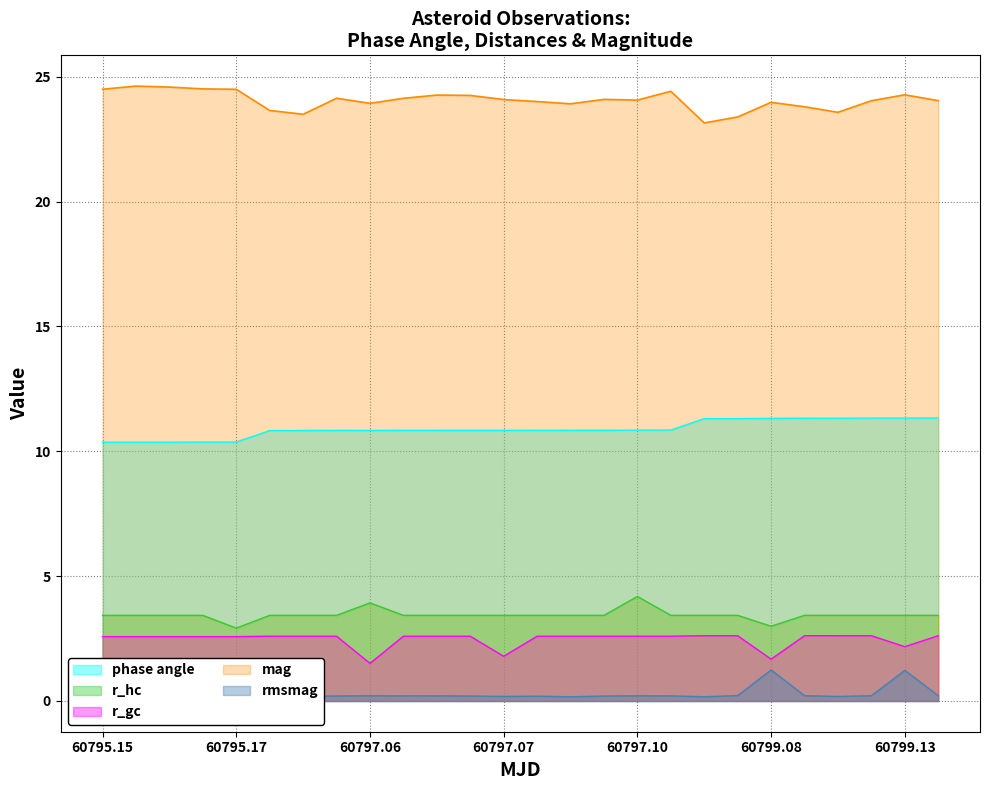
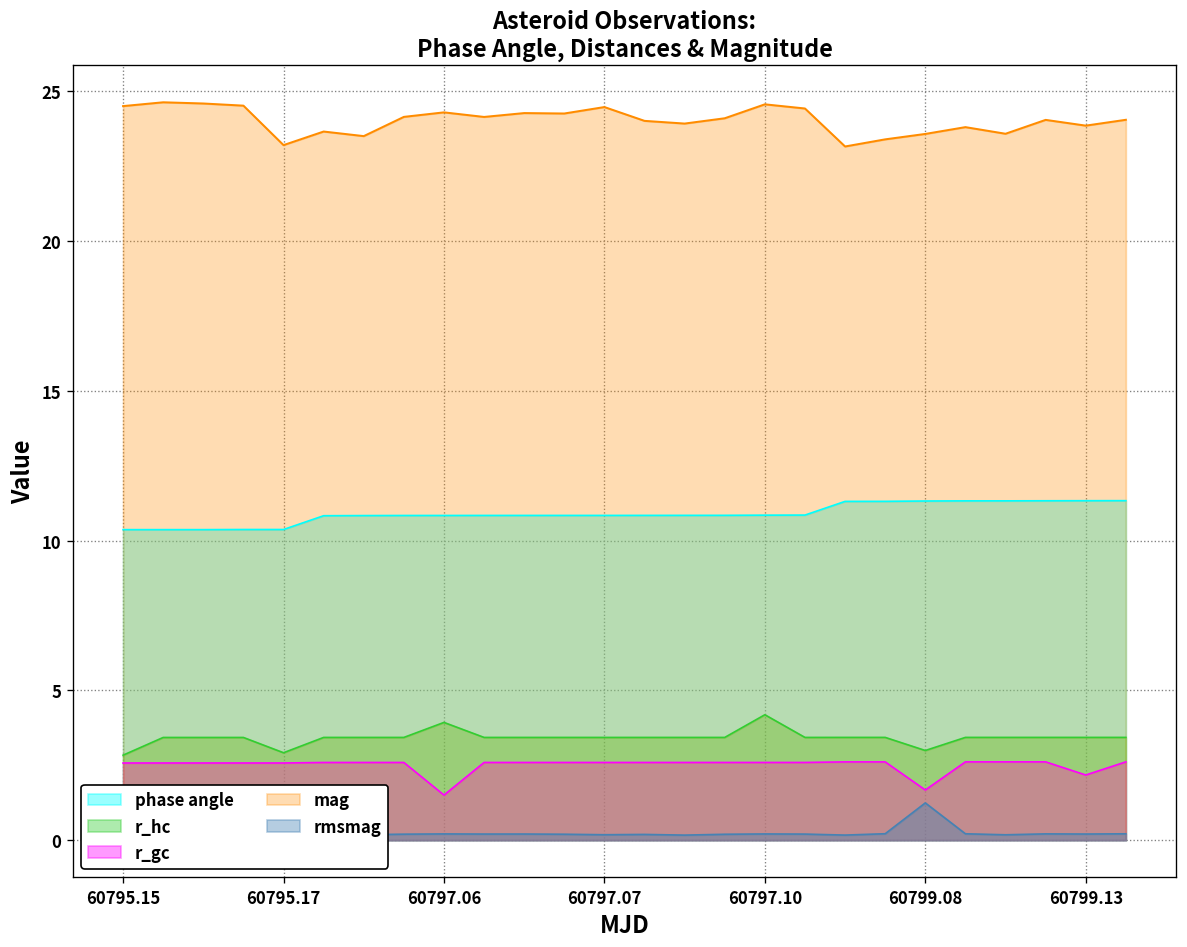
r_hc, 60795.15: 3.4 -> 2.8
mag, 60795.17: 24.5 -> 23.2
mag, 60797.06: 23.9 -> 24.3
r_gc, 60797.07: 1.8 -> 2.6
mag, 60797.07: 24.1 -> 24.5
mag, 60797.10: 24.1 -> 24.6
mag, 60799.08: 24.0 -> 23.6
mag, 60799.13: 24.3 -> 23.9
rmsmag, 60799.13: 1.2 -> 0.2
